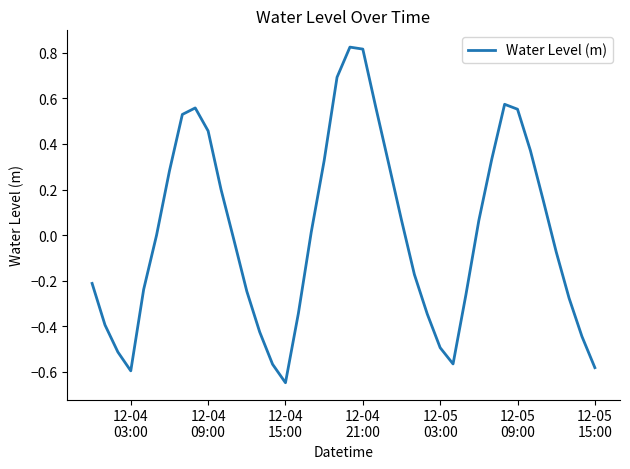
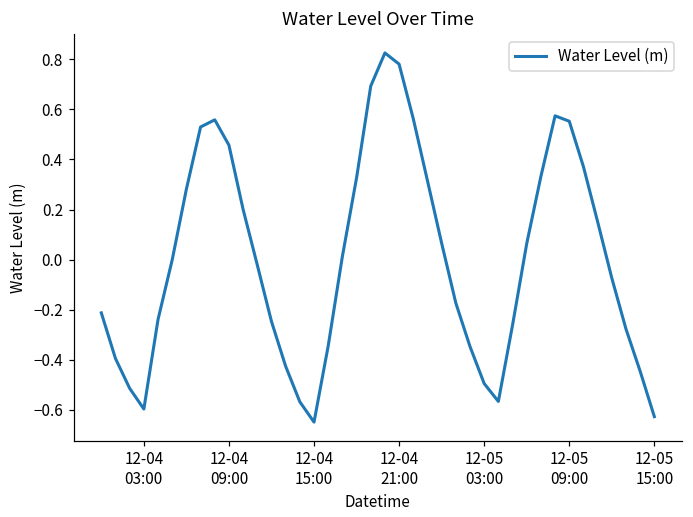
12-04 21:00: 0.82 -> 0.78
12-05 15:00: -0.58 -> -0.63
